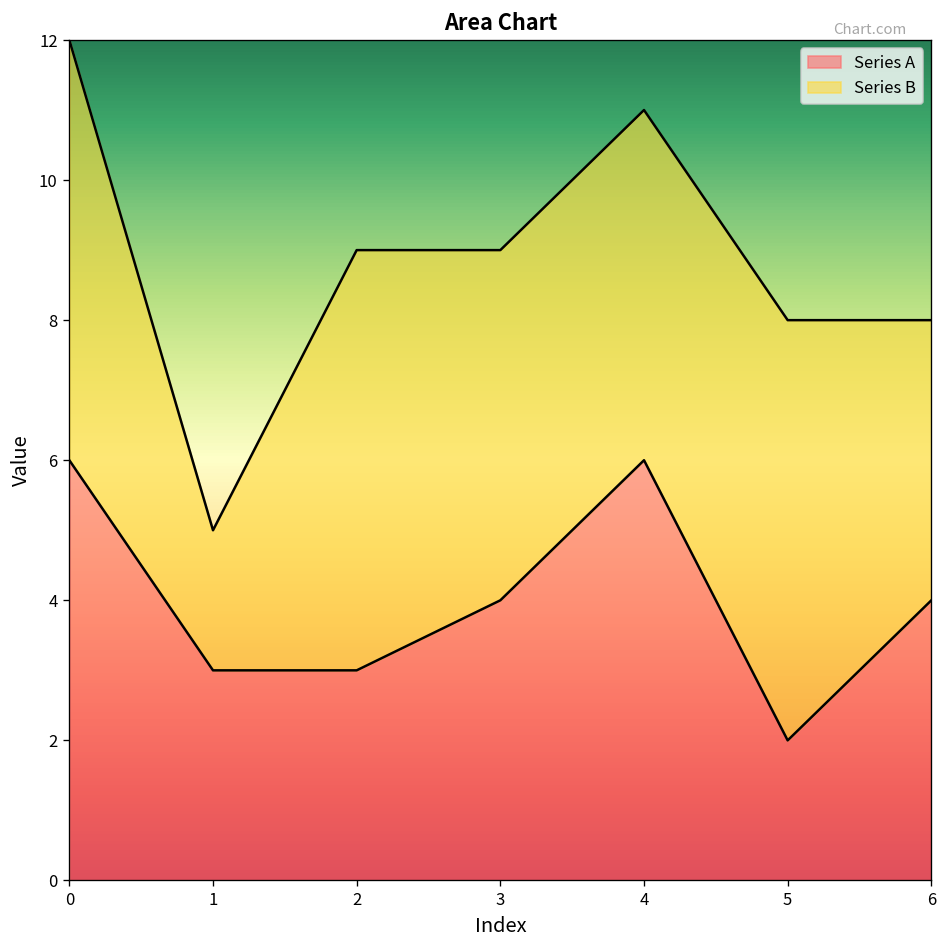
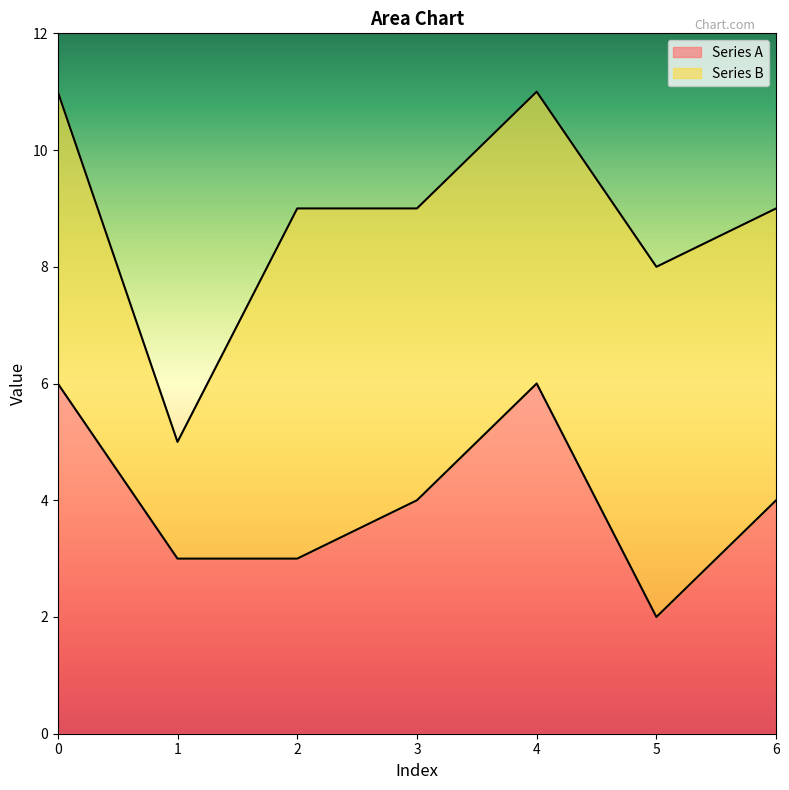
Series B, 0: 6 -> 5
Series B, 6: 4 -> 5
